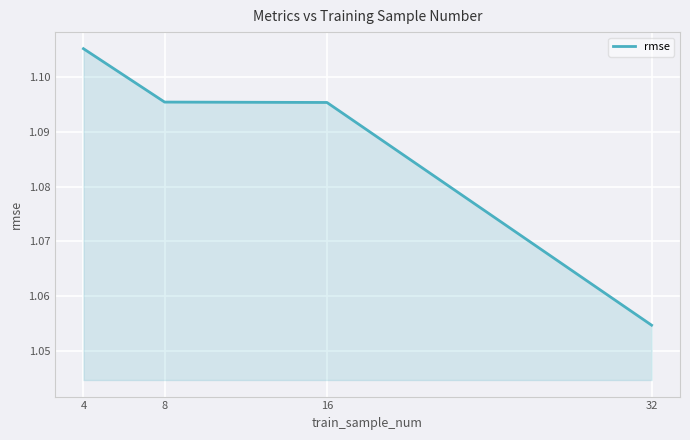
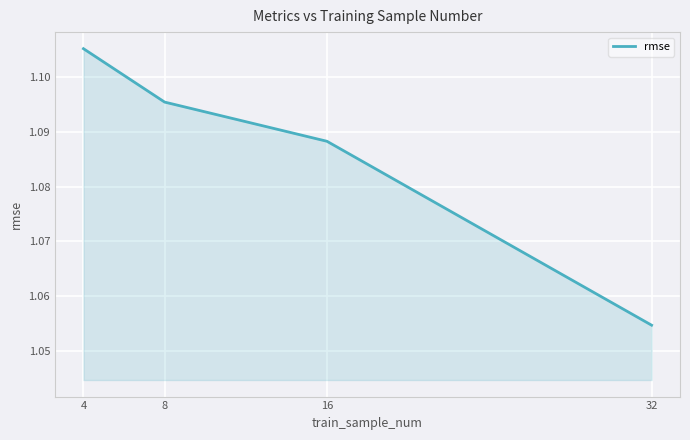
16: 1.095 -> 1.088
